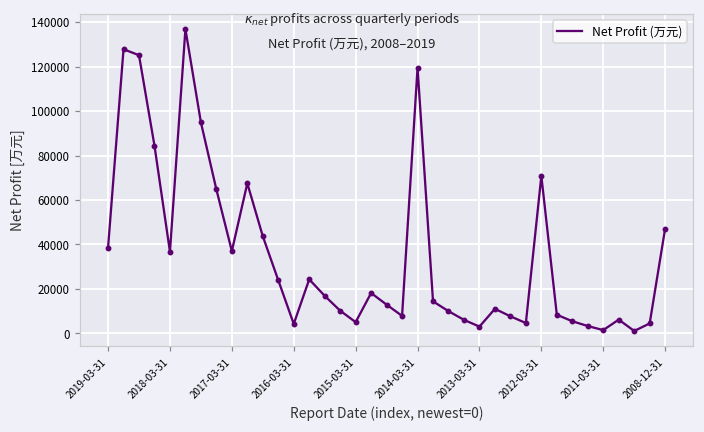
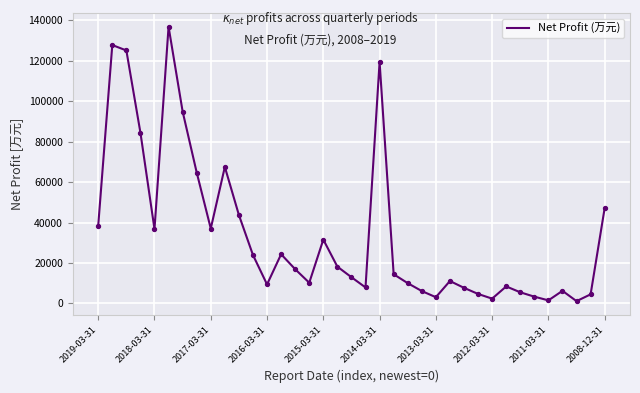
2016-03-31: 4000 -> 9000
2015-03-31: 5000 -> 32000
2012-03-31: 71000 -> 2000
